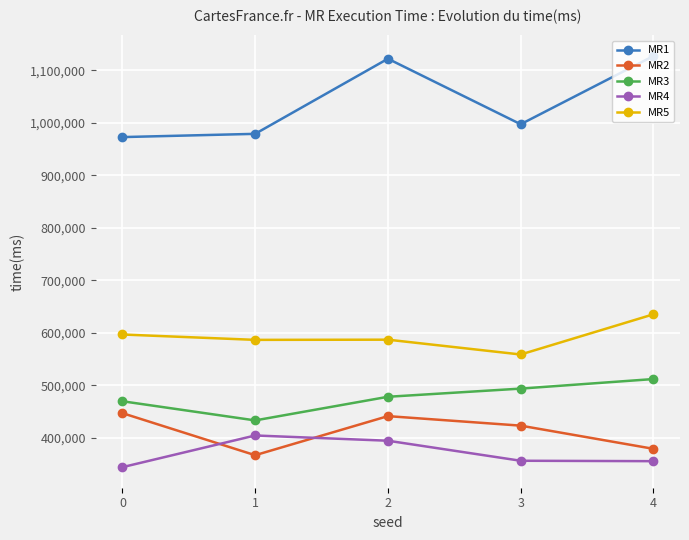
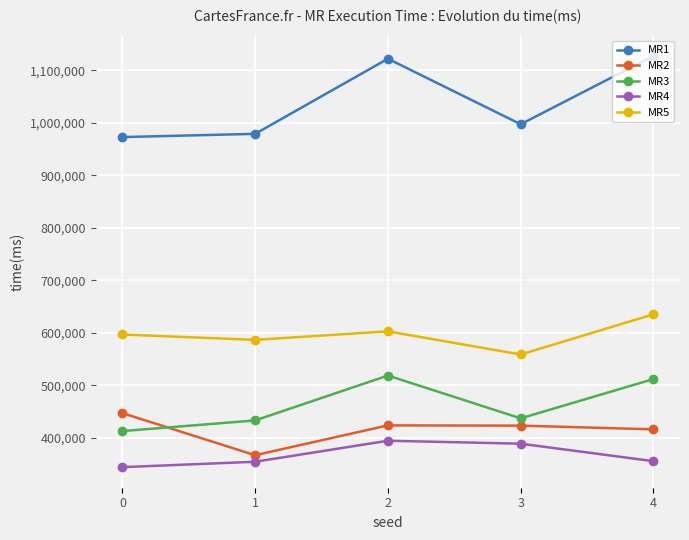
MR3, 0: 470,000 -> 410,000
MR4, 1: 400,000 -> 350,000
MR2, 2: 440,000 -> 420,000
MR3, 2: 480,000 -> 520,000
MR5, 2: 590,000 -> 600,000
MR3, 3: 490,000 -> 440,000
MR4, 3: 360,000 -> 390,000
MR2, 4: 380,000 -> 420,000
